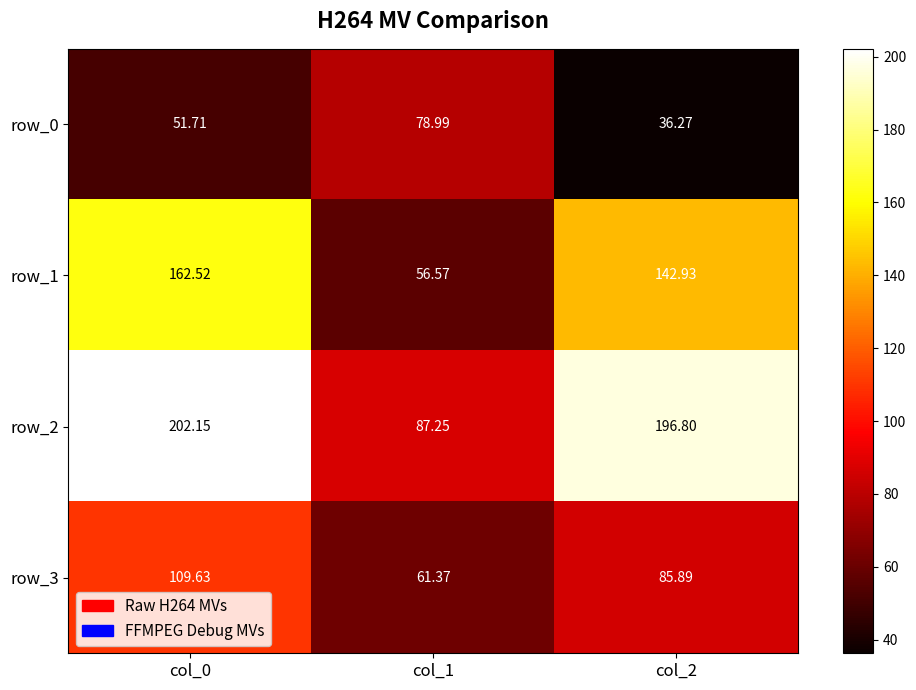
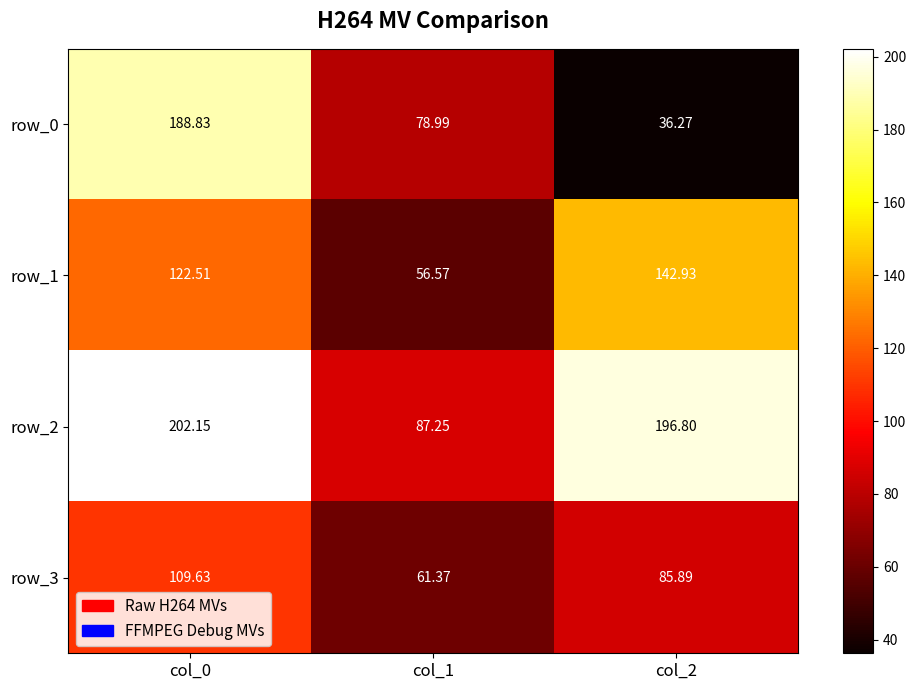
row_0, col_0: 51.71 -> 188.83
row_1, col_0: 162.52 -> 122.51
